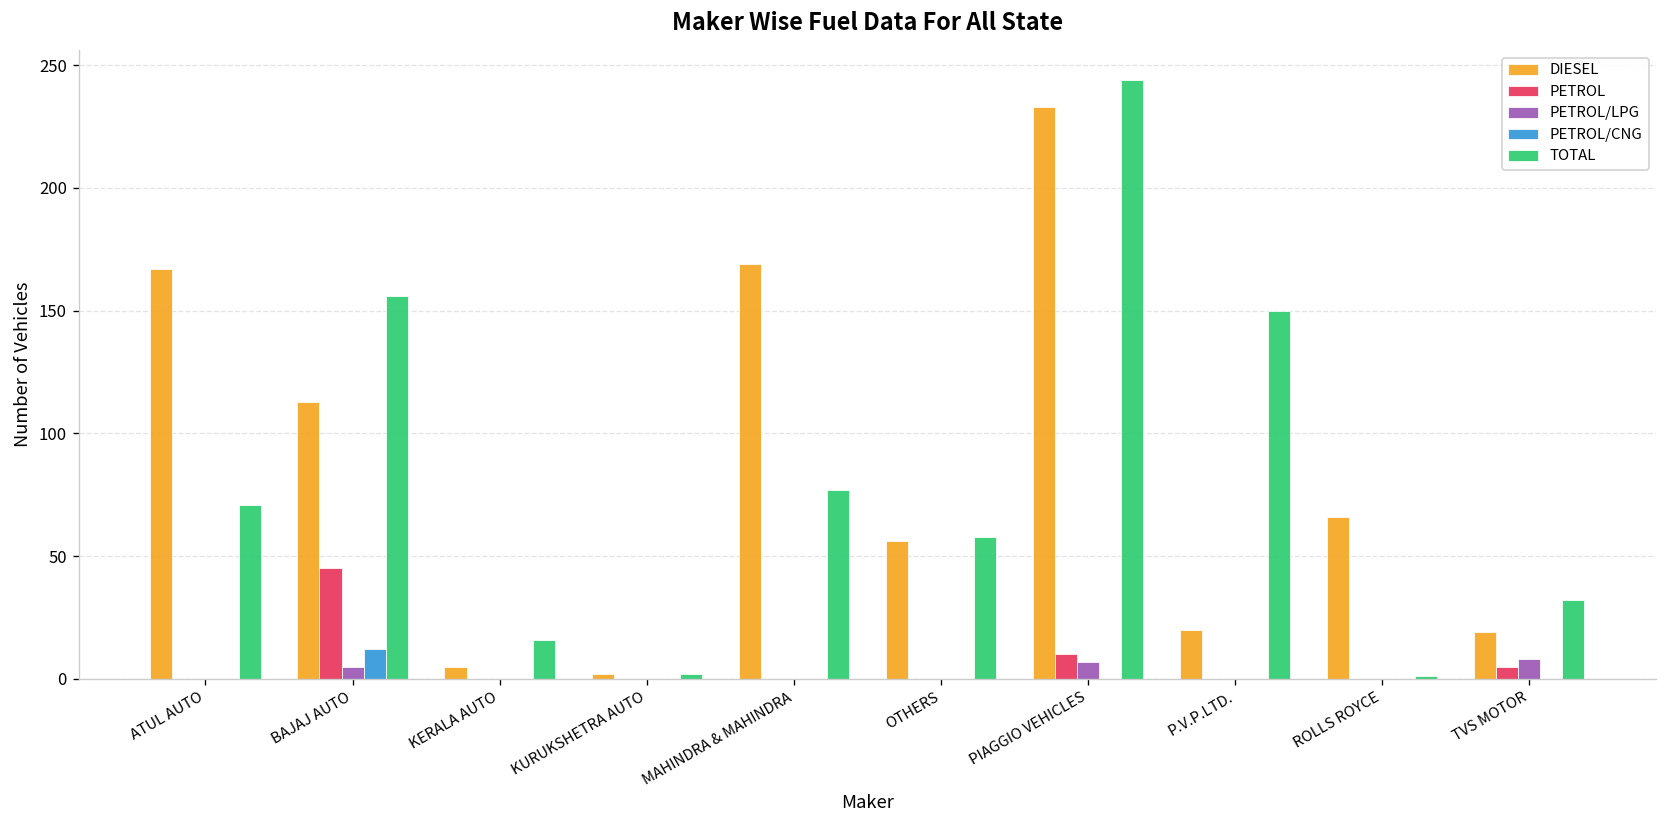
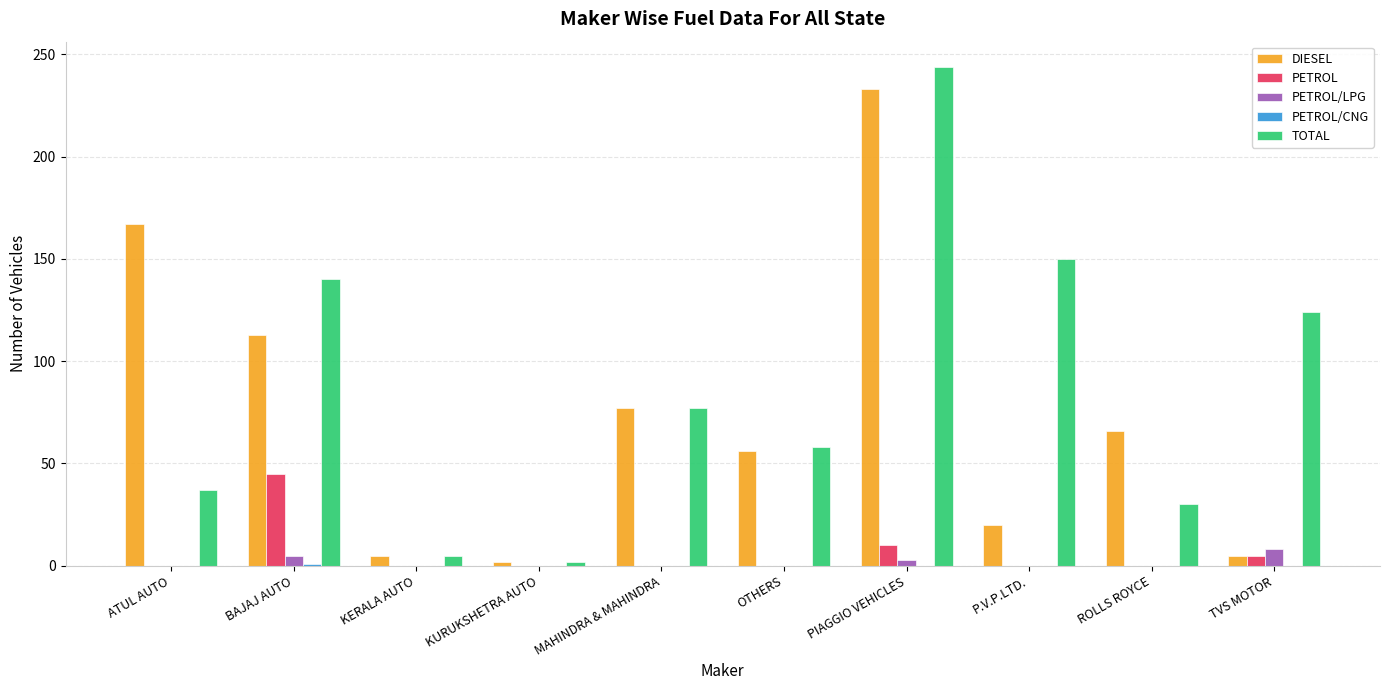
TOTAL, ATUL AUTO: 71 -> 37
PETROL/CNG, BAJAJ AUTO: 12 -> 1
TOTAL, BAJAJ AUTO: 156 -> 140
TOTAL, KERALA AUTO: 16 -> 5
DIESEL, MAHINDRA & MAHINDRA: 169 -> 77
PETROL/LPG, PIAGGIO VEHICLES: 7 -> 3
TOTAL, ROLLS ROYCE: 1 -> 30
DIESEL, TVS MOTOR: 19 -> 5
TOTAL, TVS MOTOR: 32 -> 124
